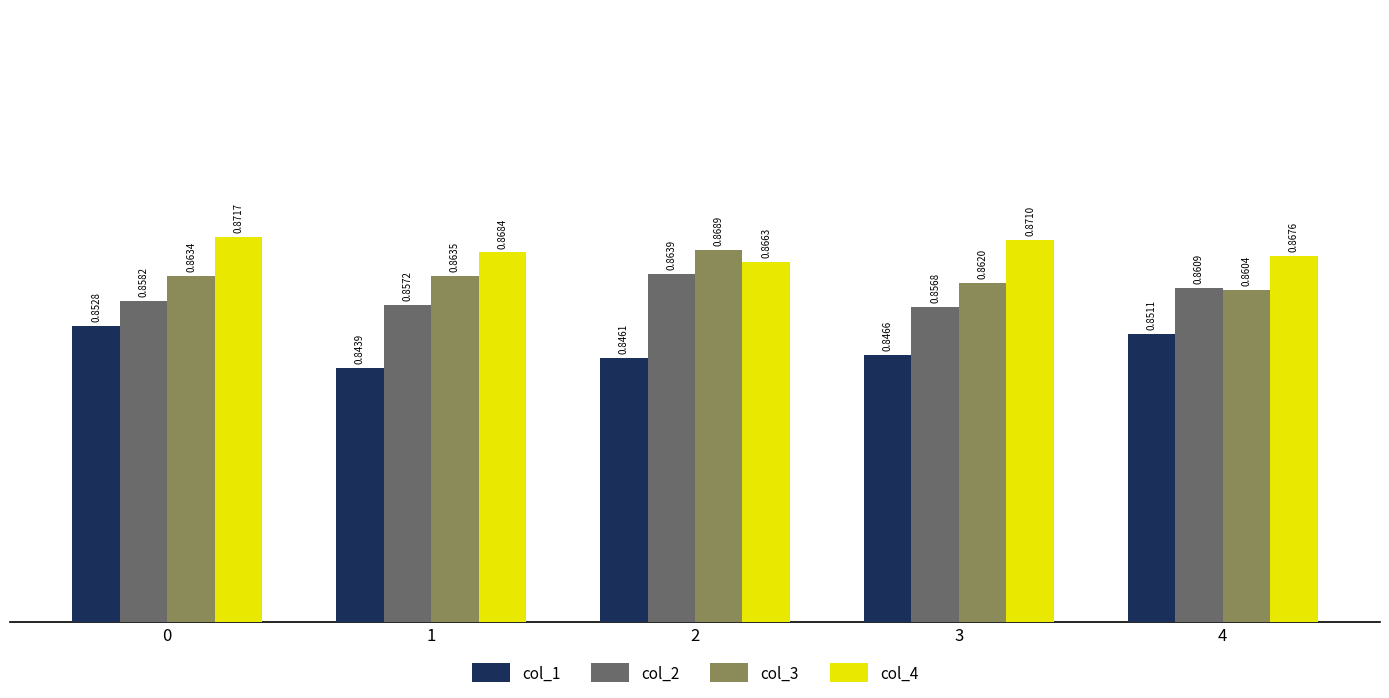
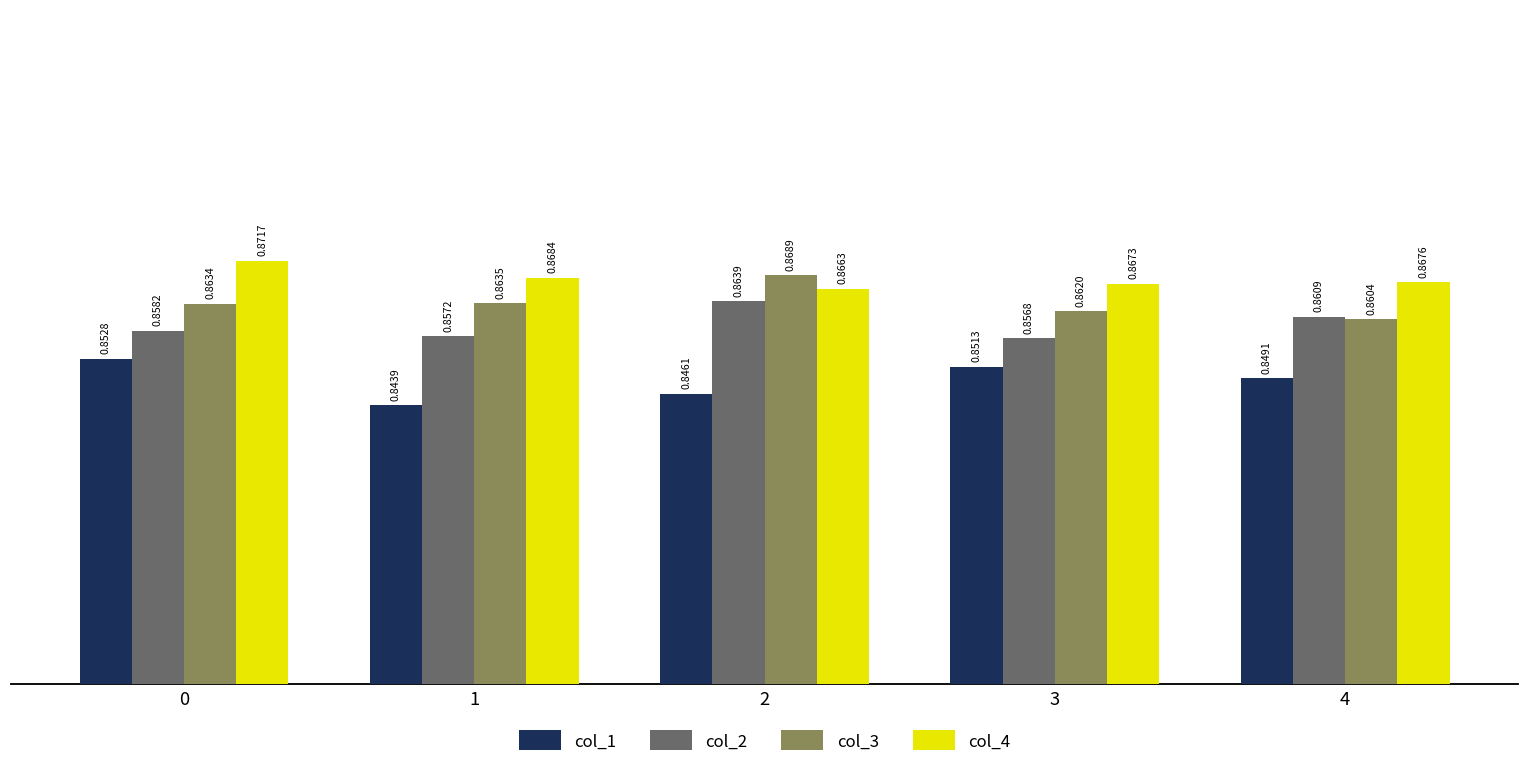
col_1, 3: 0.8466 -> 0.8513
col_4, 3: 0.8710 -> 0.8673
col_1, 4: 0.8511 -> 0.8491
